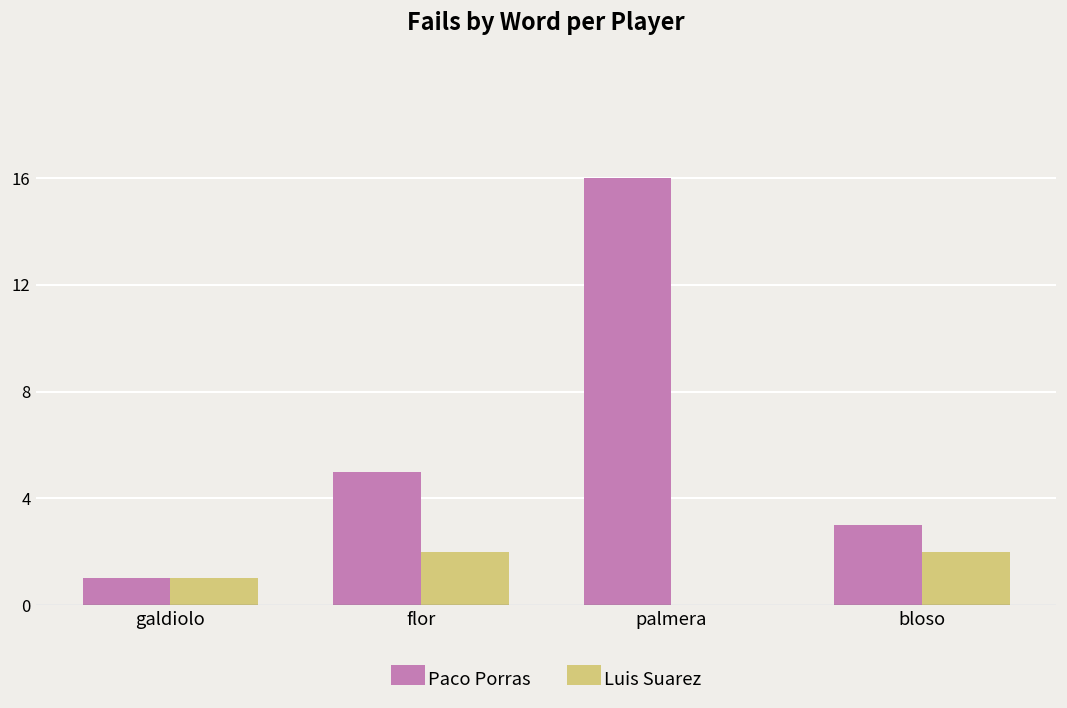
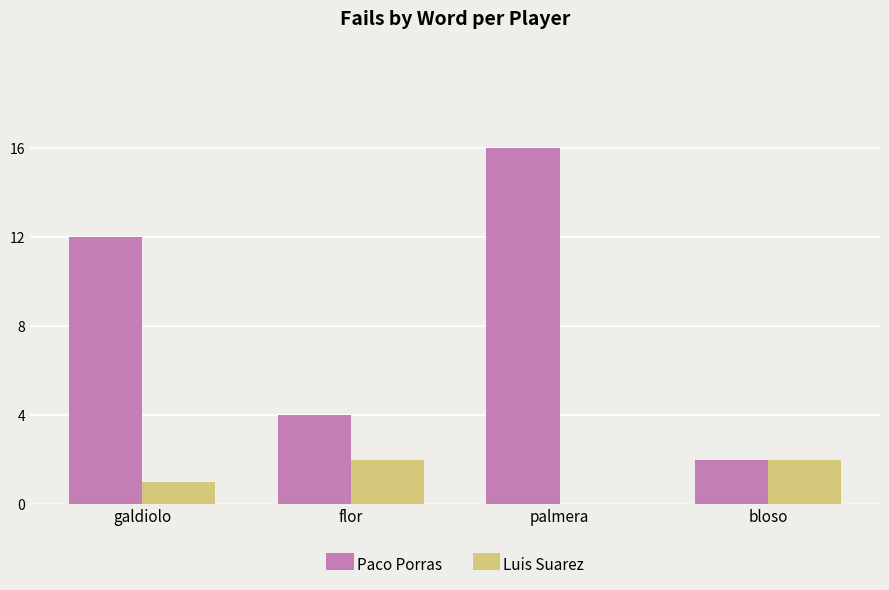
Paco Porras, galdiolo: 1 -> 12
Paco Porras, flor: 5 -> 4
Paco Porras, bloso: 3 -> 2
